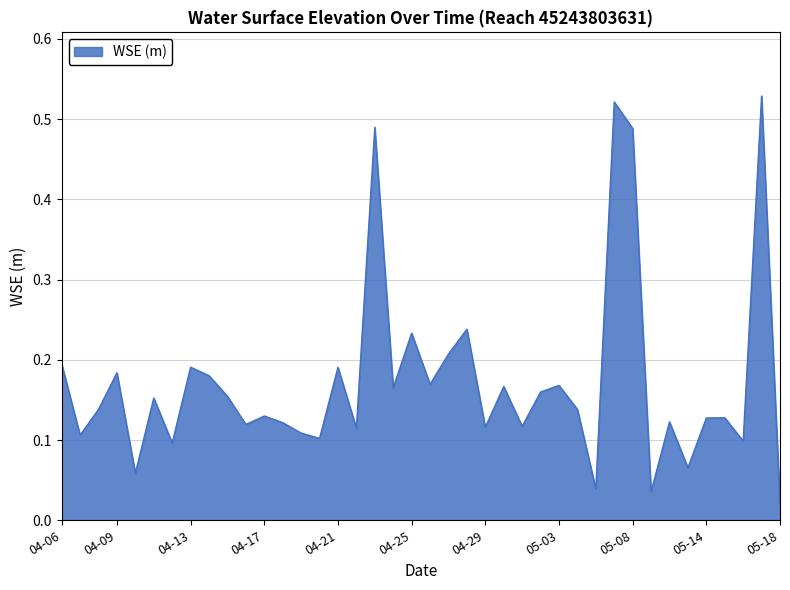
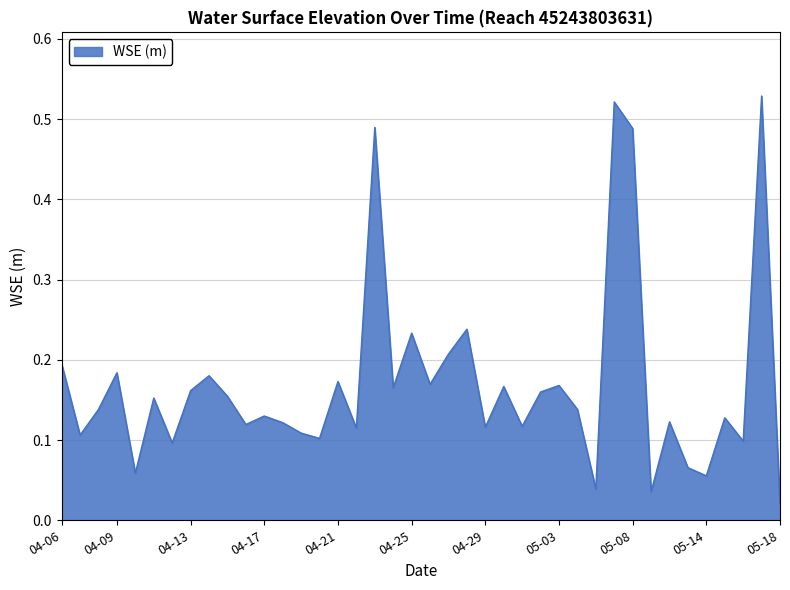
04-13: 0.19 -> 0.16
04-21: 0.19 -> 0.17
05-14: 0.13 -> 0.06
